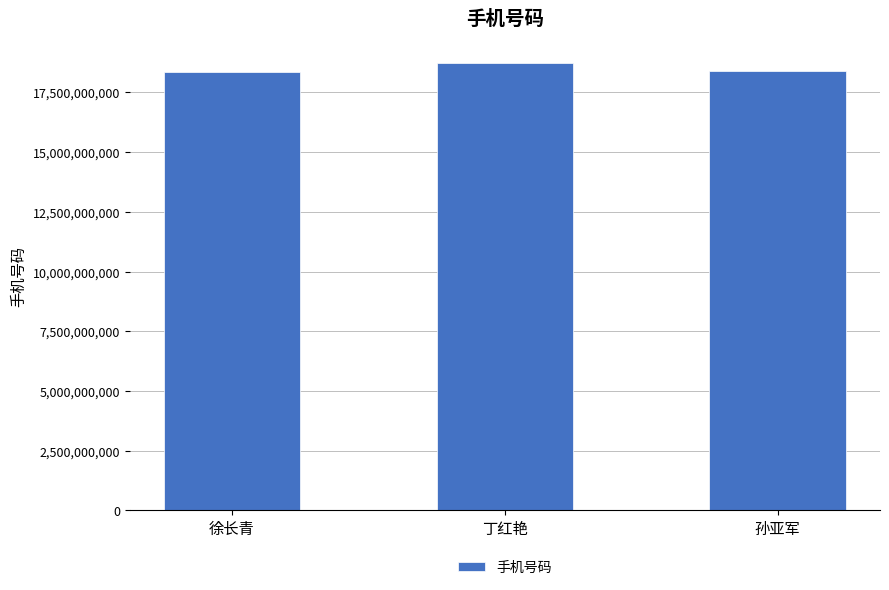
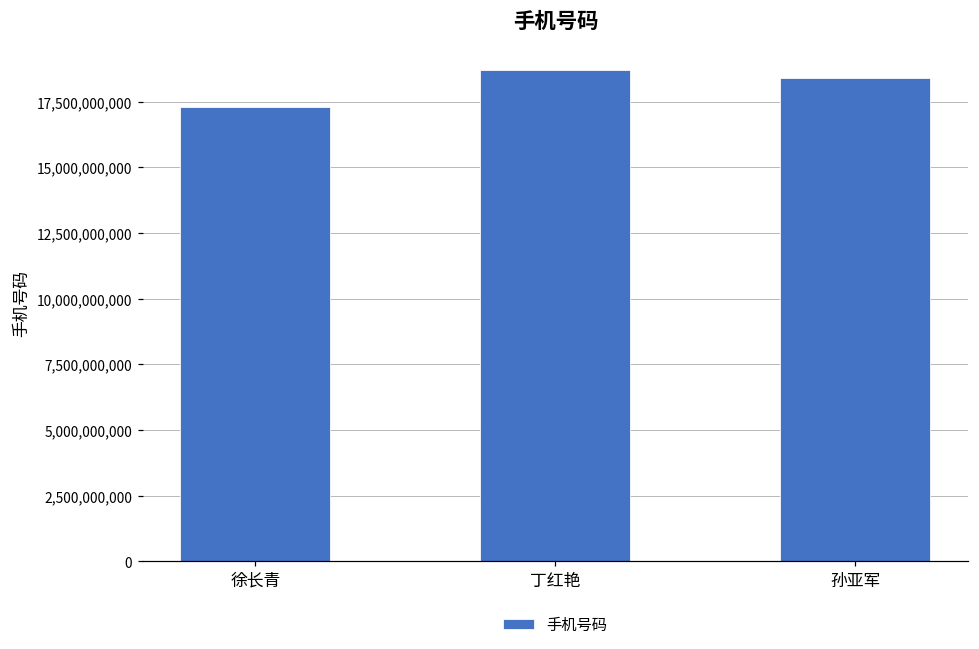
徐长青: 18,400,000,000 -> 17,300,000,000
